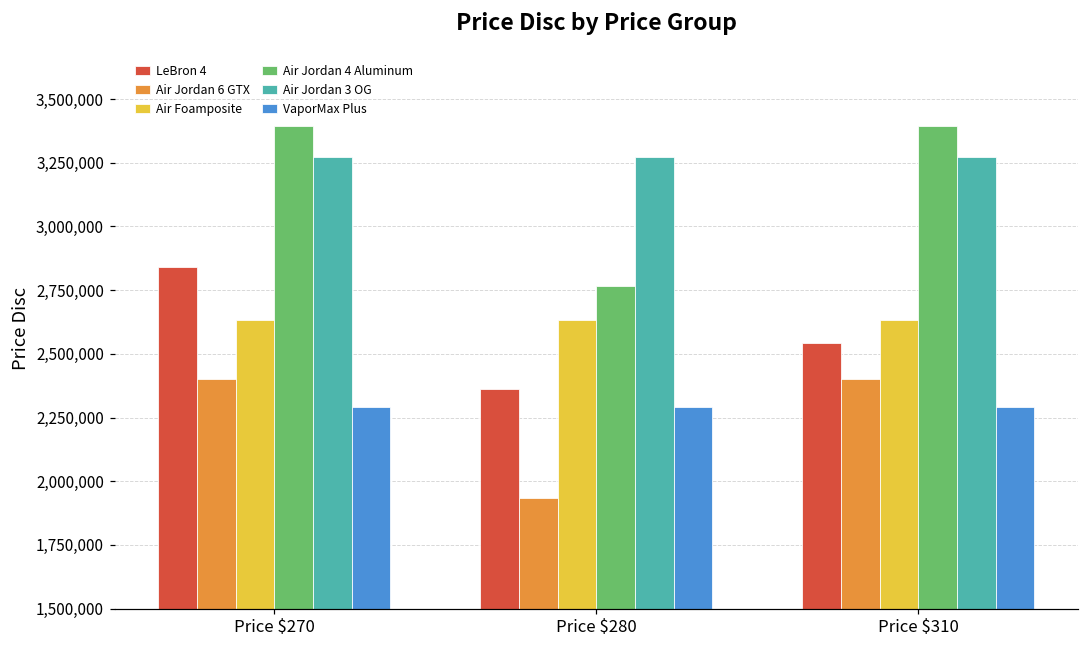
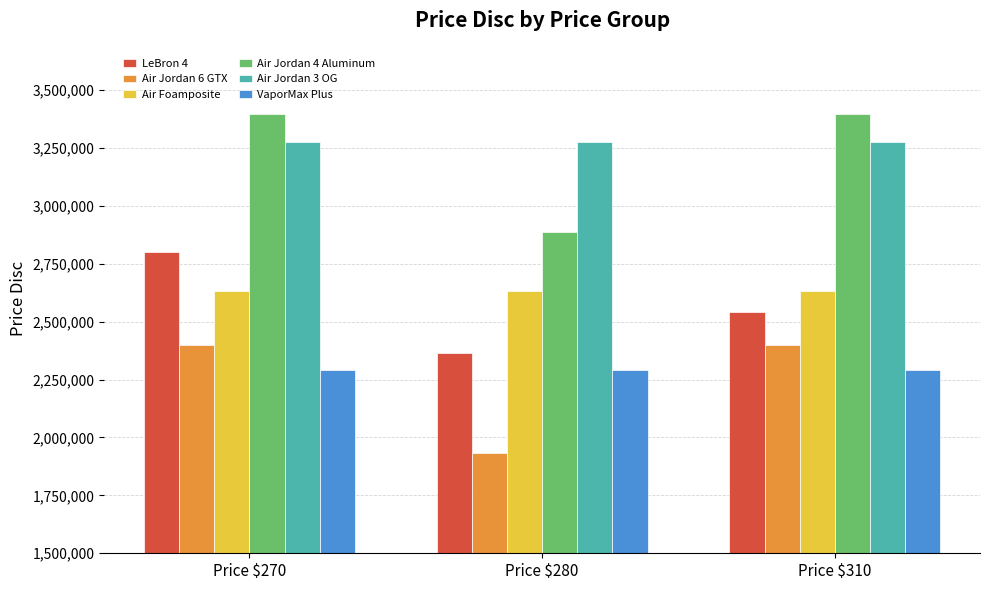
LeBron 4, Price $270: 2,840,000 -> 2,800,000
Air Jordan 4 Aluminum, Price $280: 2,770,000 -> 2,890,000
